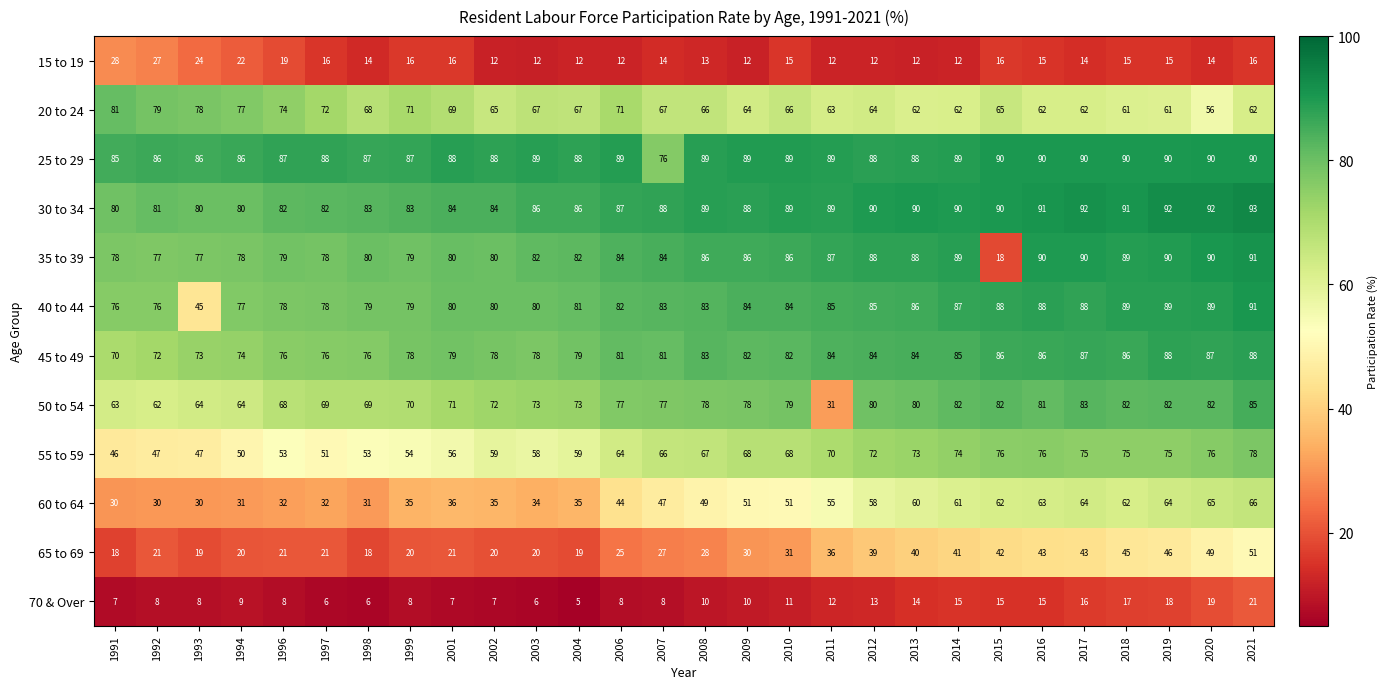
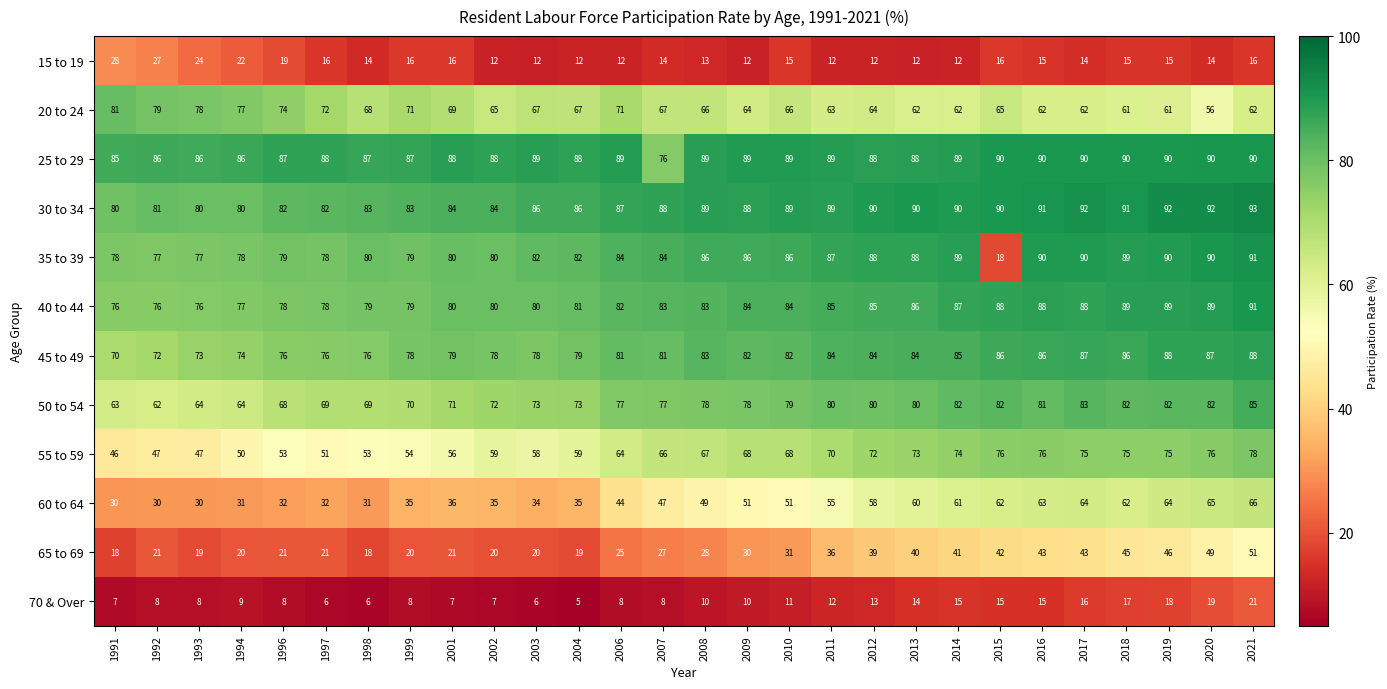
40 to 44, 1993: 45 -> 76
50 to 54, 2011: 31 -> 80
